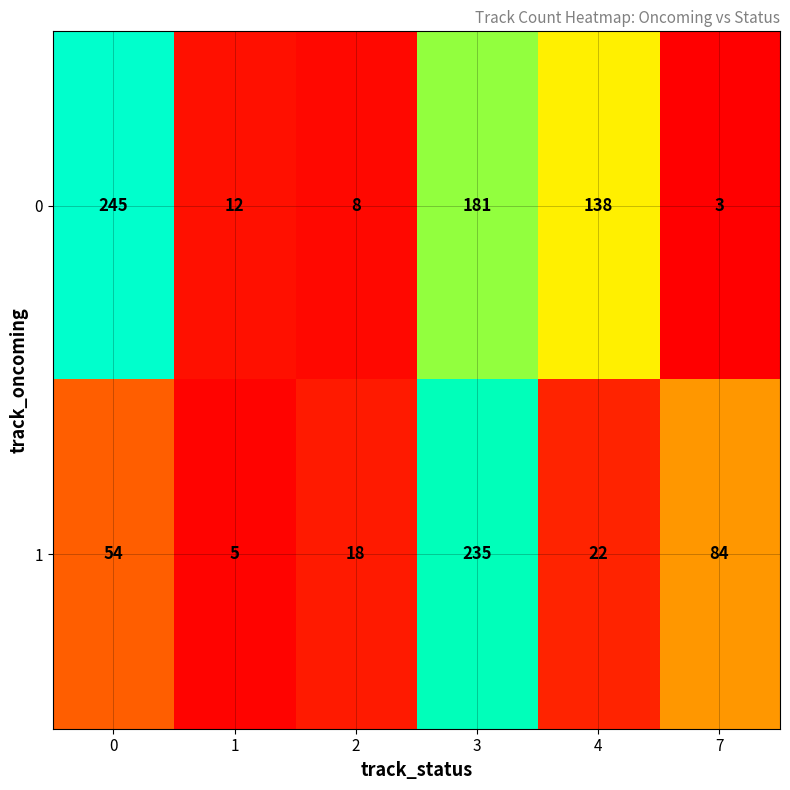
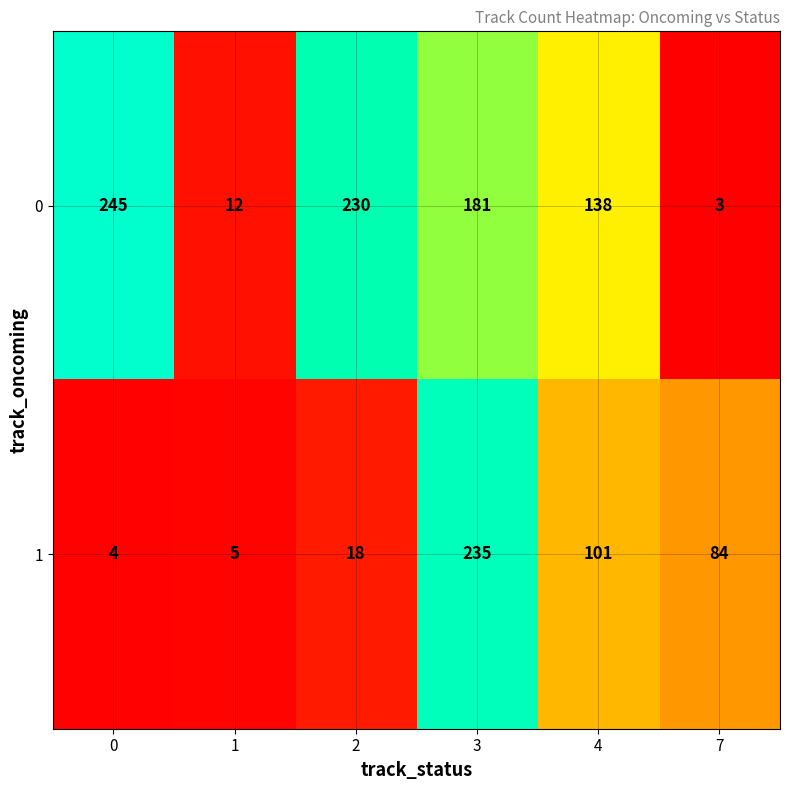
0, 2: 8 -> 230
1, 0: 54 -> 4
1, 4: 22 -> 101
